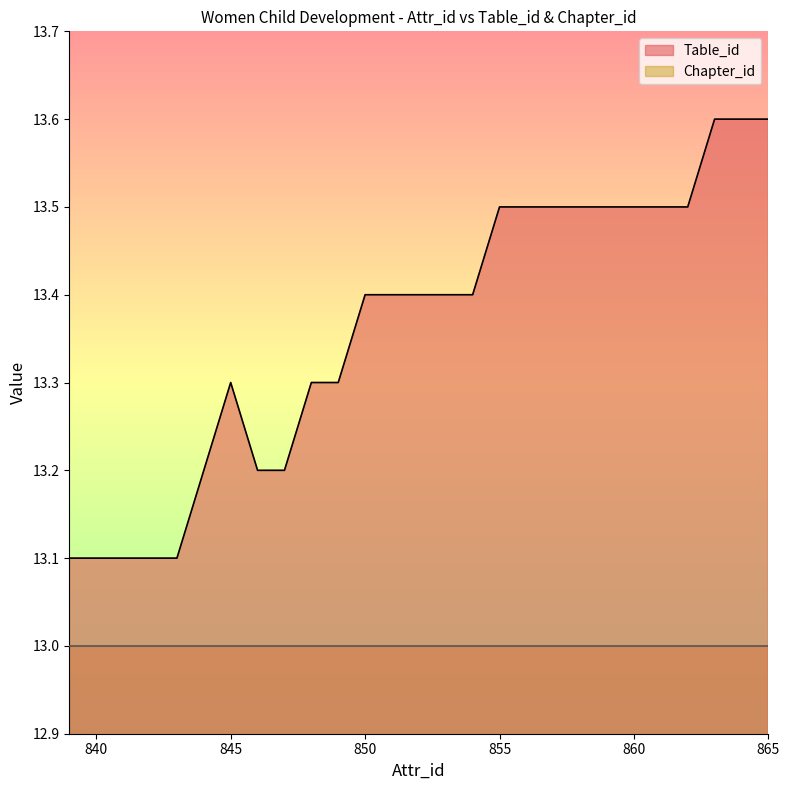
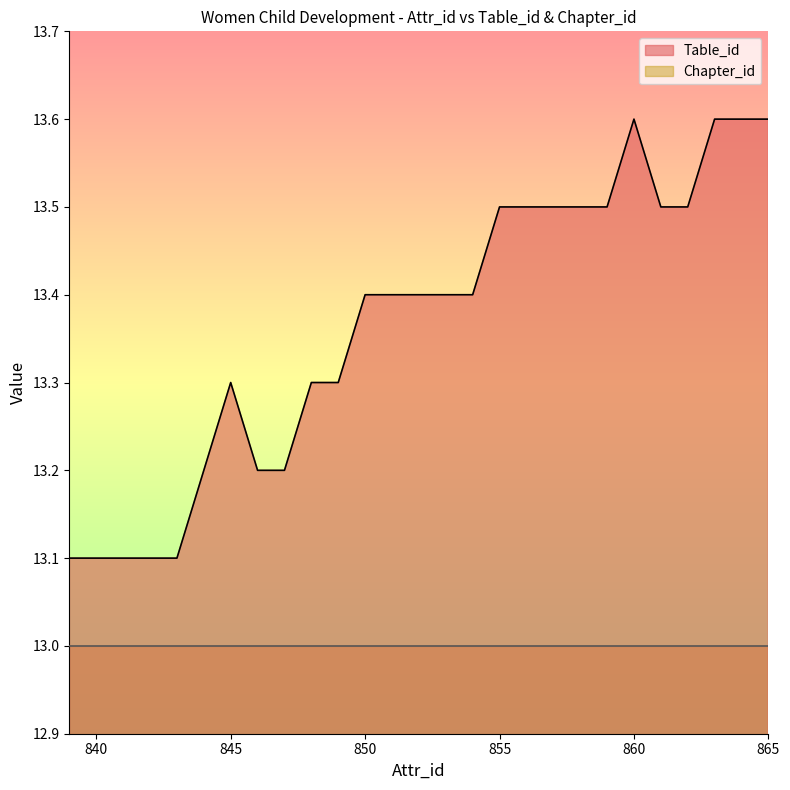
Table_id, 860: 13.5 -> 13.6
